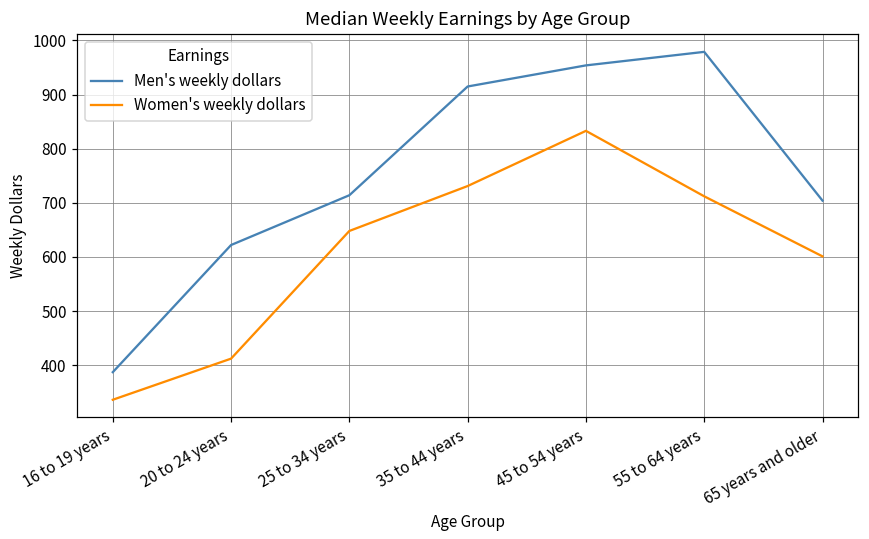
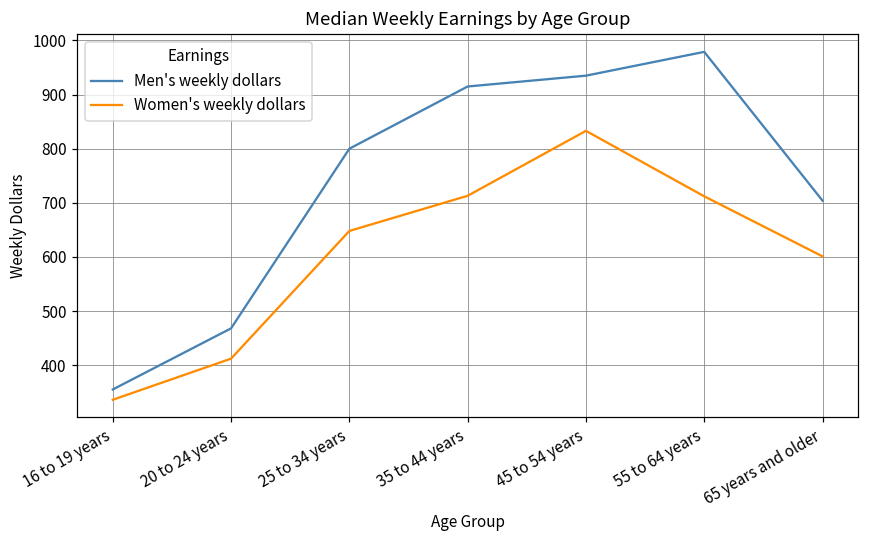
Men's weekly dollars, 16 to 19 years: 390 -> 360
Men's weekly dollars, 20 to 24 years: 620 -> 470
Men's weekly dollars, 25 to 34 years: 710 -> 800
Women's weekly dollars, 35 to 44 years: 730 -> 710
Men's weekly dollars, 45 to 54 years: 950 -> 940
